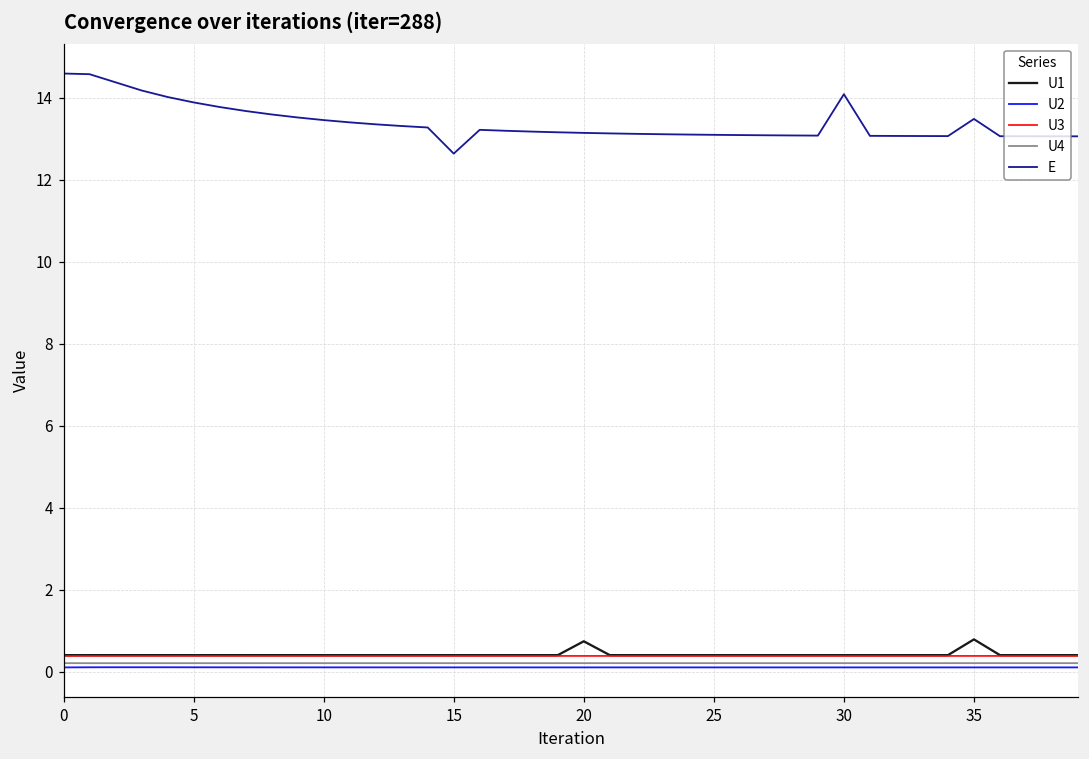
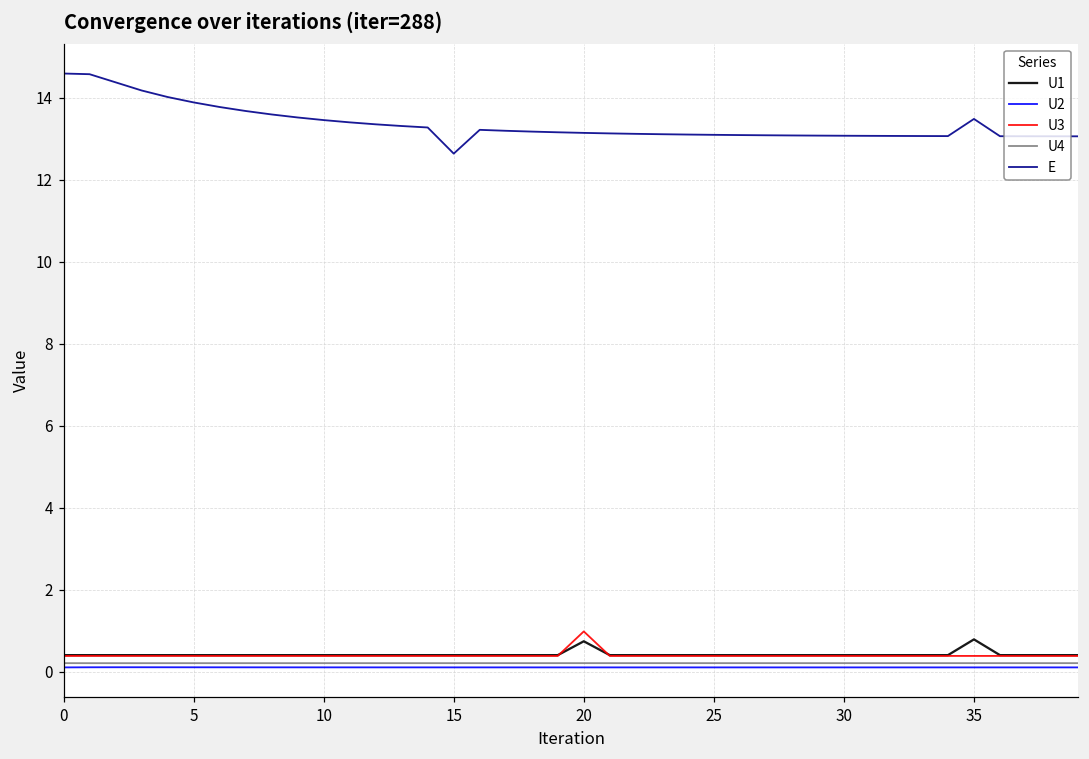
U3, 20: 0.4 -> 1.0
E, 30: 14.1 -> 13.1
